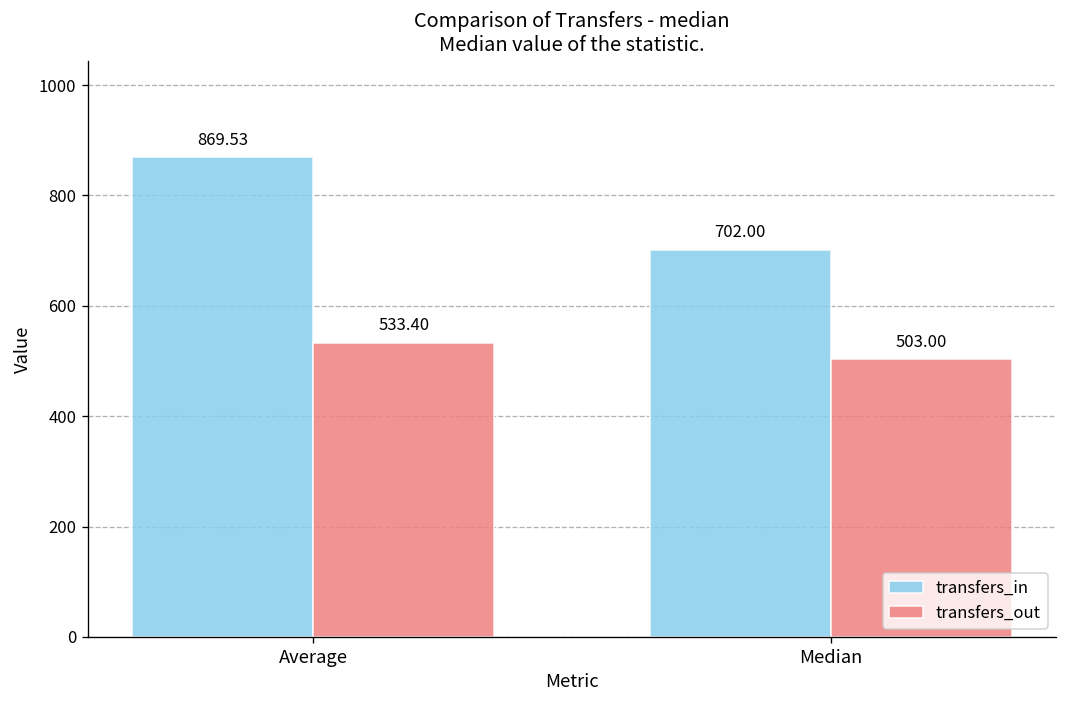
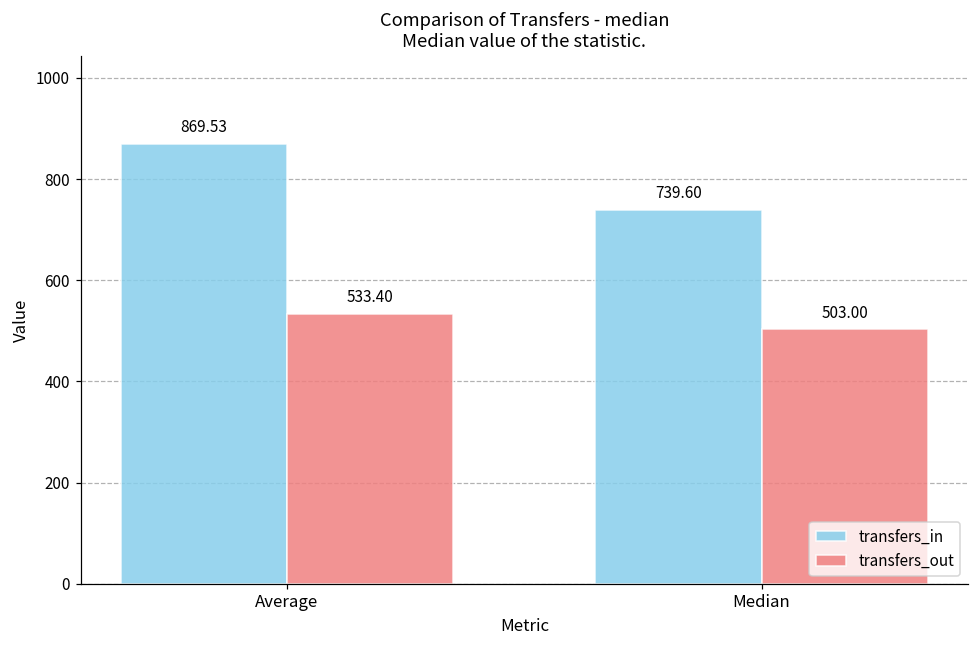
transfers_in, Median: 702.00 -> 739.60
